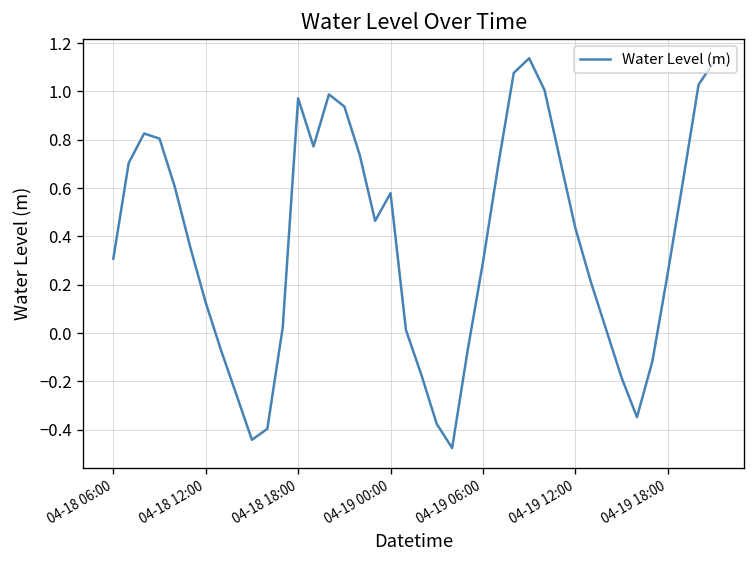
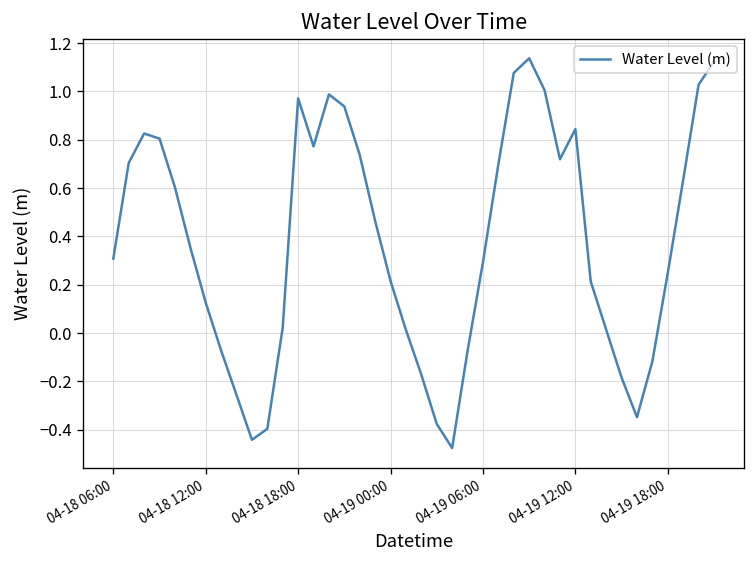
04-19 00:00: 0.58 -> 0.22
04-19 12:00: 0.43 -> 0.84
